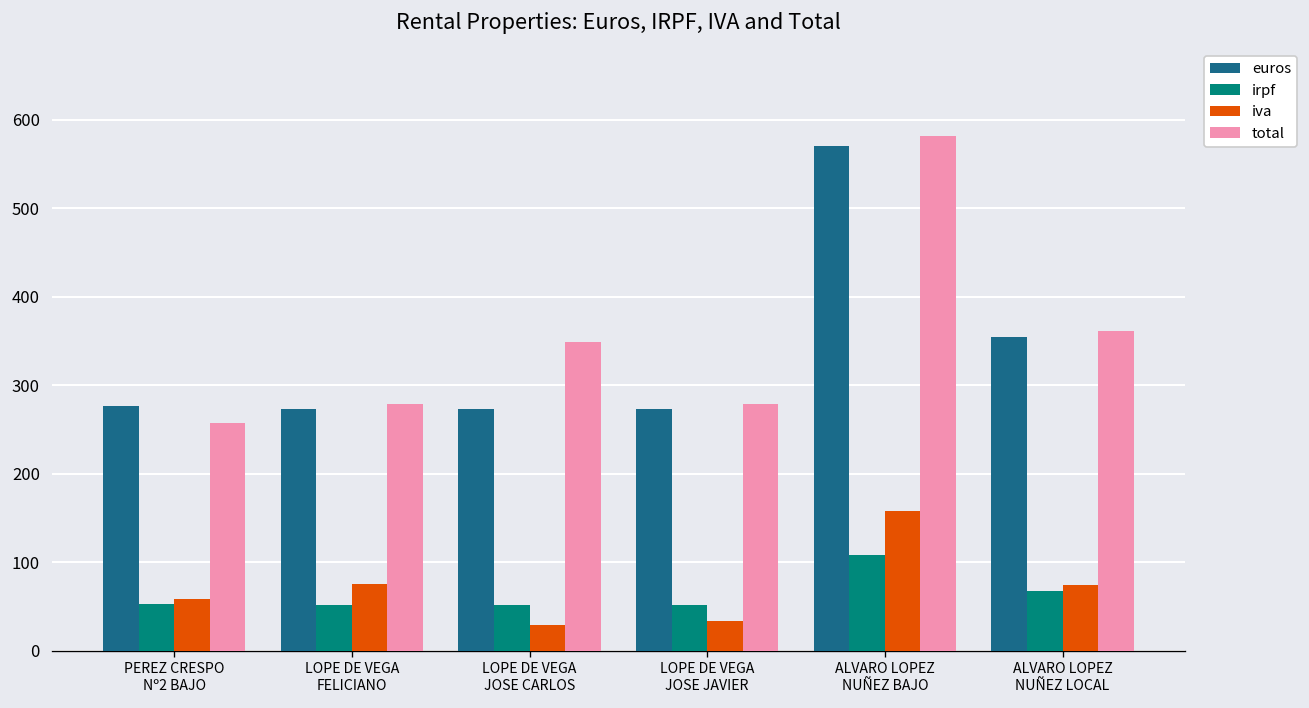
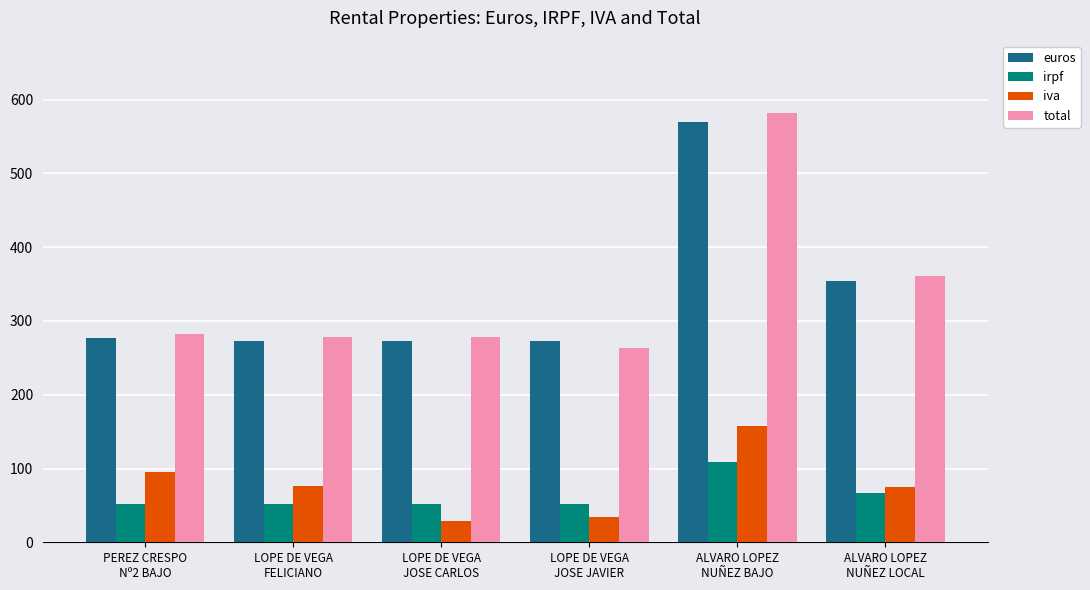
iva, PEREZ CRESPO Nº2 BAJO: 60 -> 90
total, PEREZ CRESPO Nº2 BAJO: 260 -> 280
total, LOPE DE VEGA JOSE CARLOS: 350 -> 280
total, LOPE DE VEGA JOSE JAVIER: 280 -> 260
